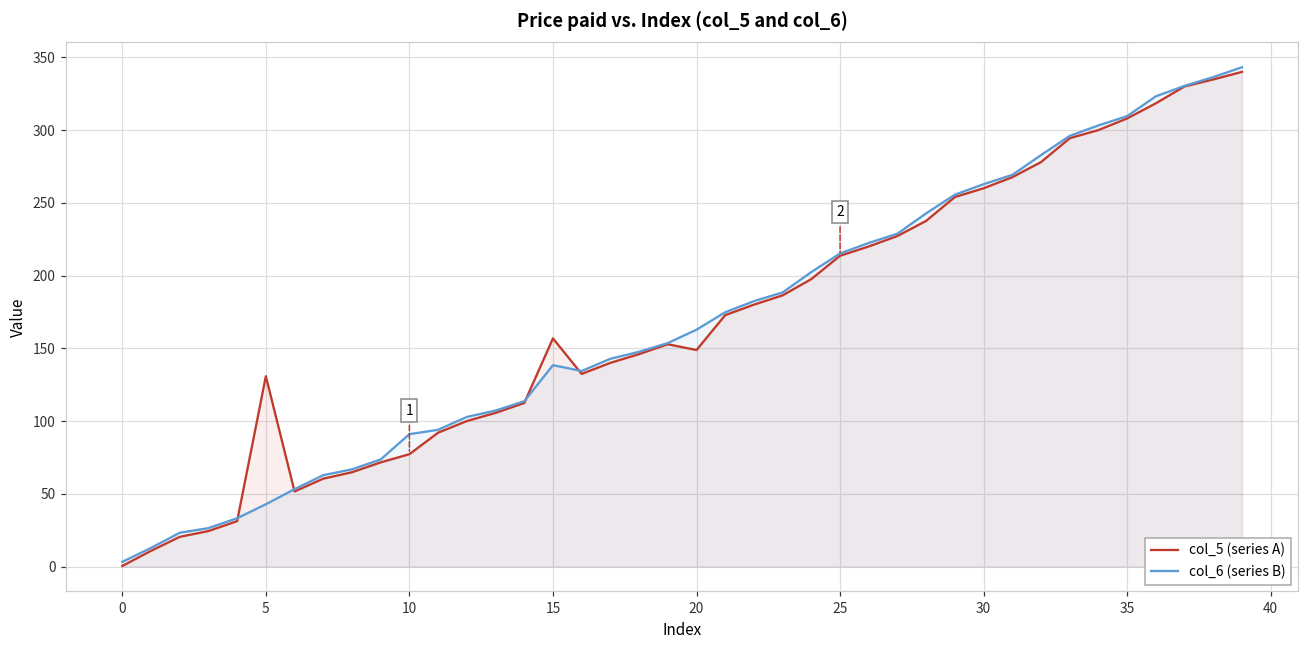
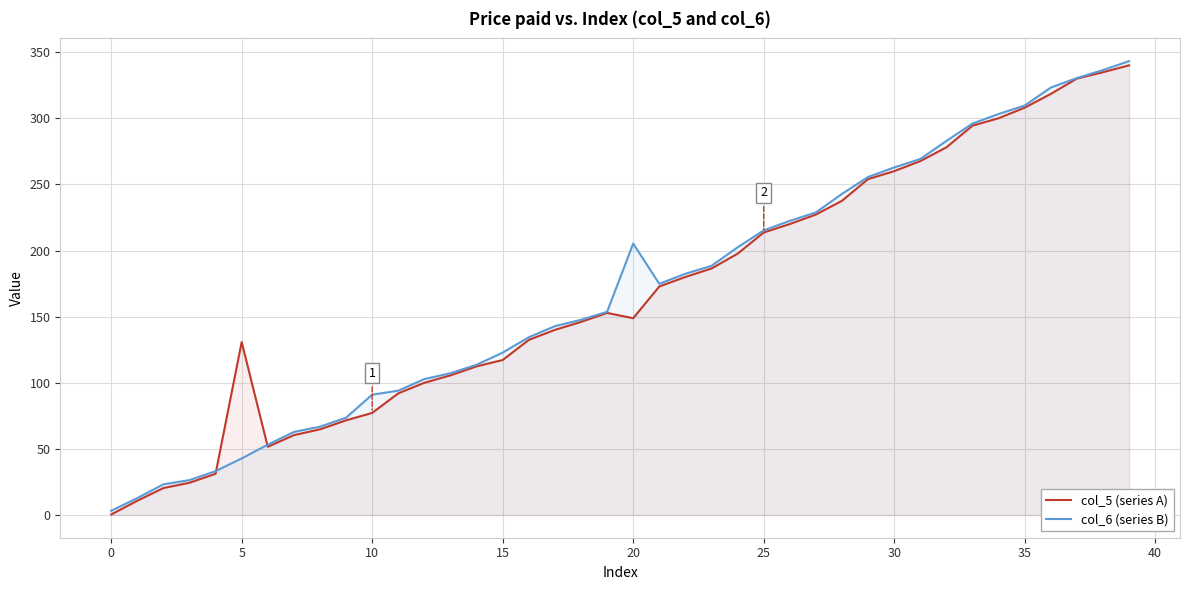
col_5 (series A), 15: 157 -> 117
col_6 (series B), 15: 138 -> 123
col_6 (series B), 20: 163 -> 205
